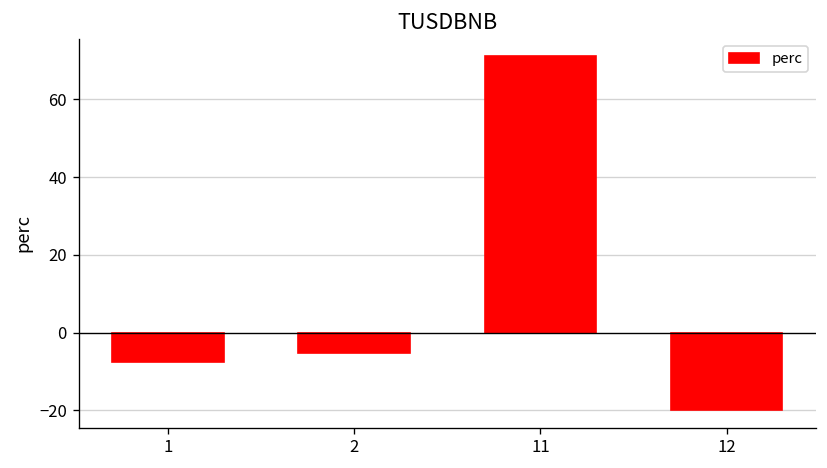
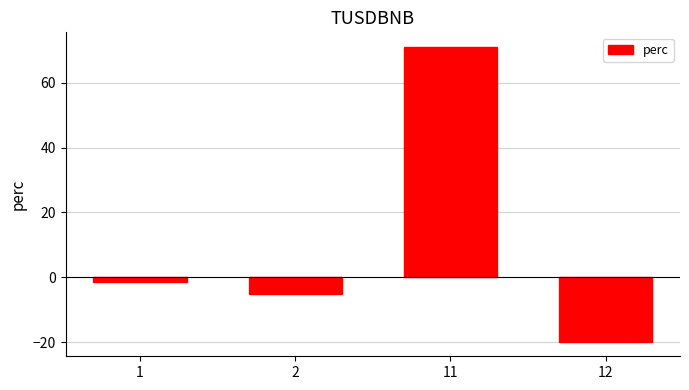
1: -7 -> -1
